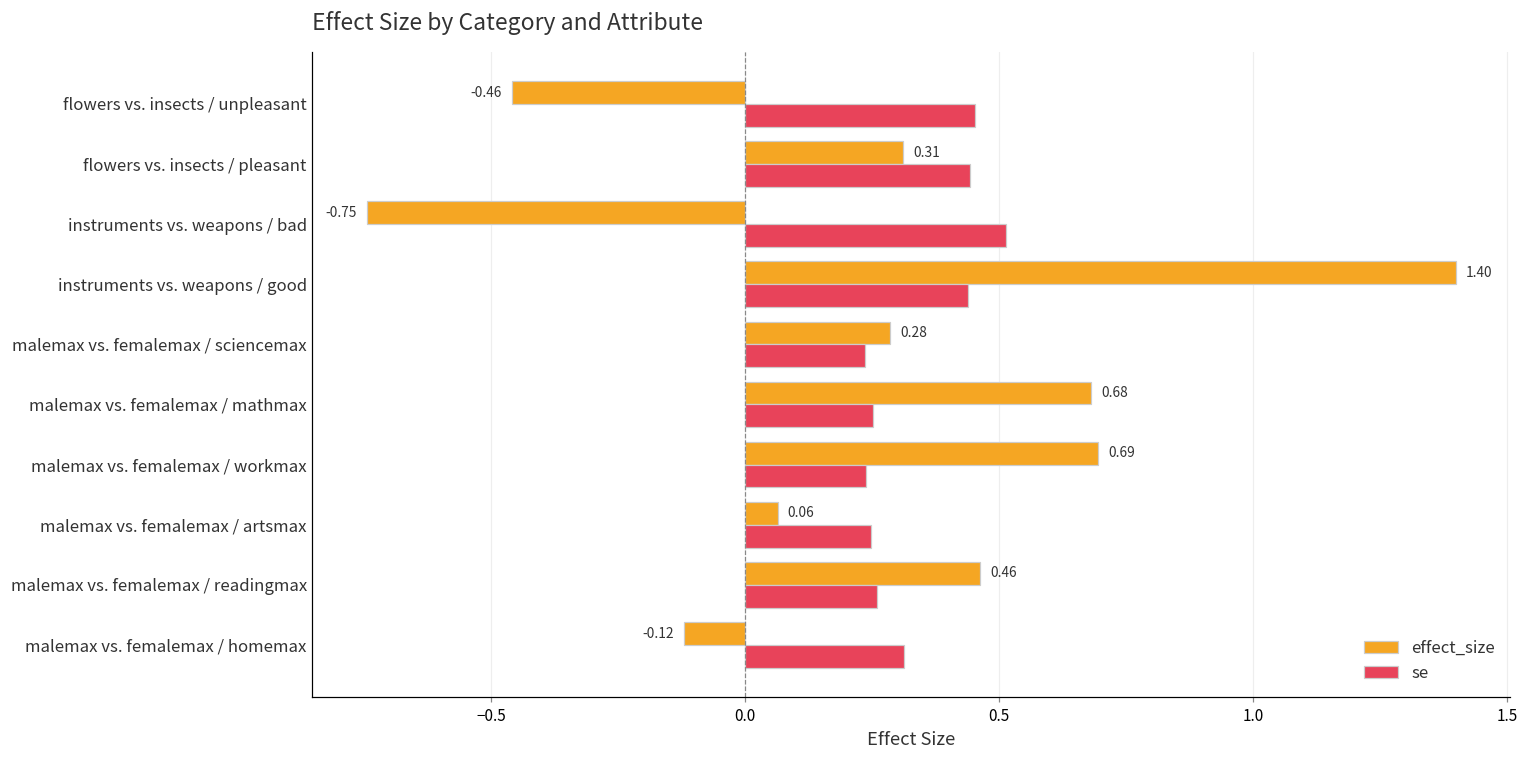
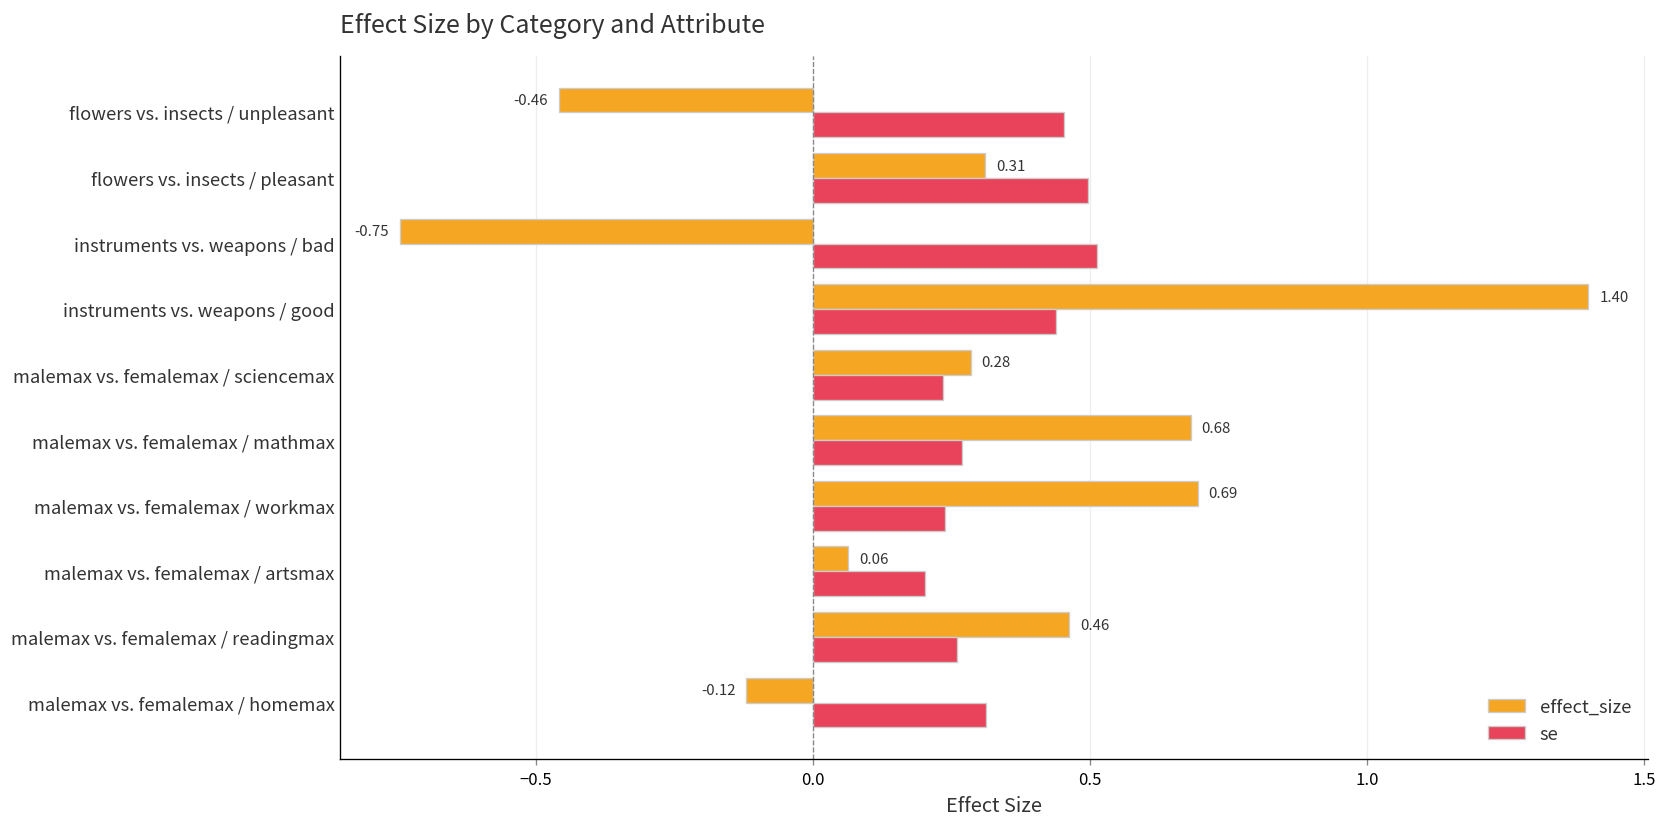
se, flowers vs. insects / pleasant: 0.44 -> 0.50
se, malemax vs. femalemax / mathmax: 0.25 -> 0.27
se, malemax vs. femalemax / artsmax: 0.25 -> 0.20
